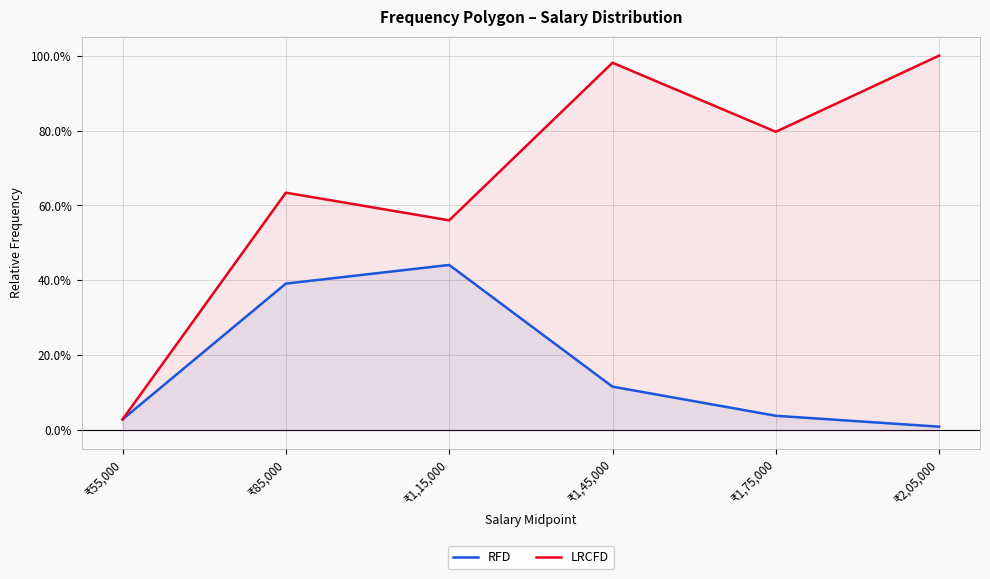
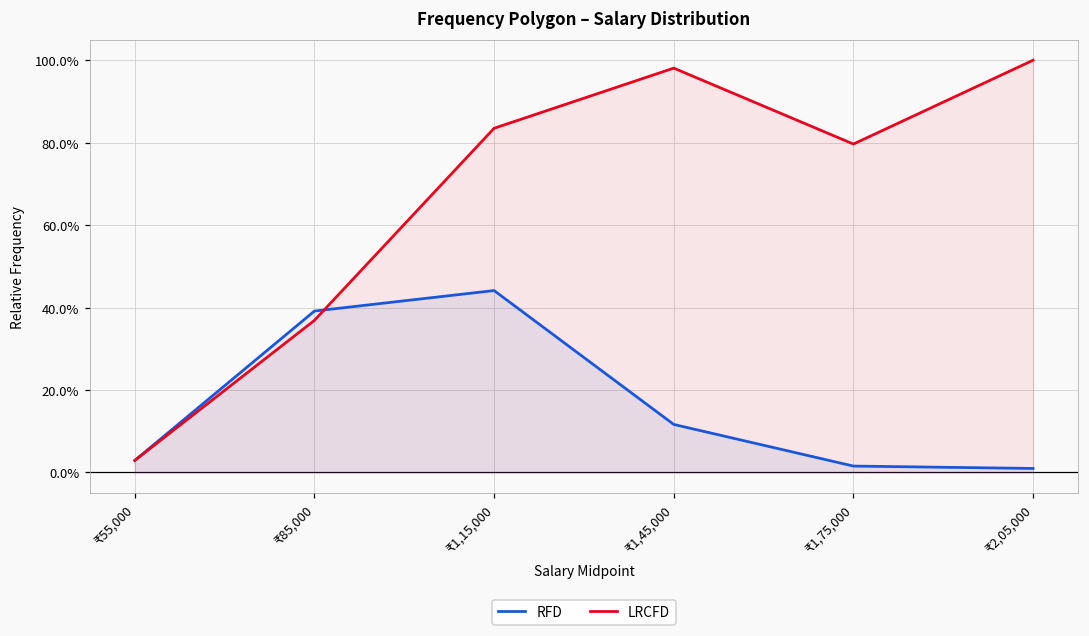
LRCFD, ₹85,000: 63% -> 37%
LRCFD, ₹1,15,000: 56% -> 83%
RFD, ₹1,75,000: 4% -> 2%
